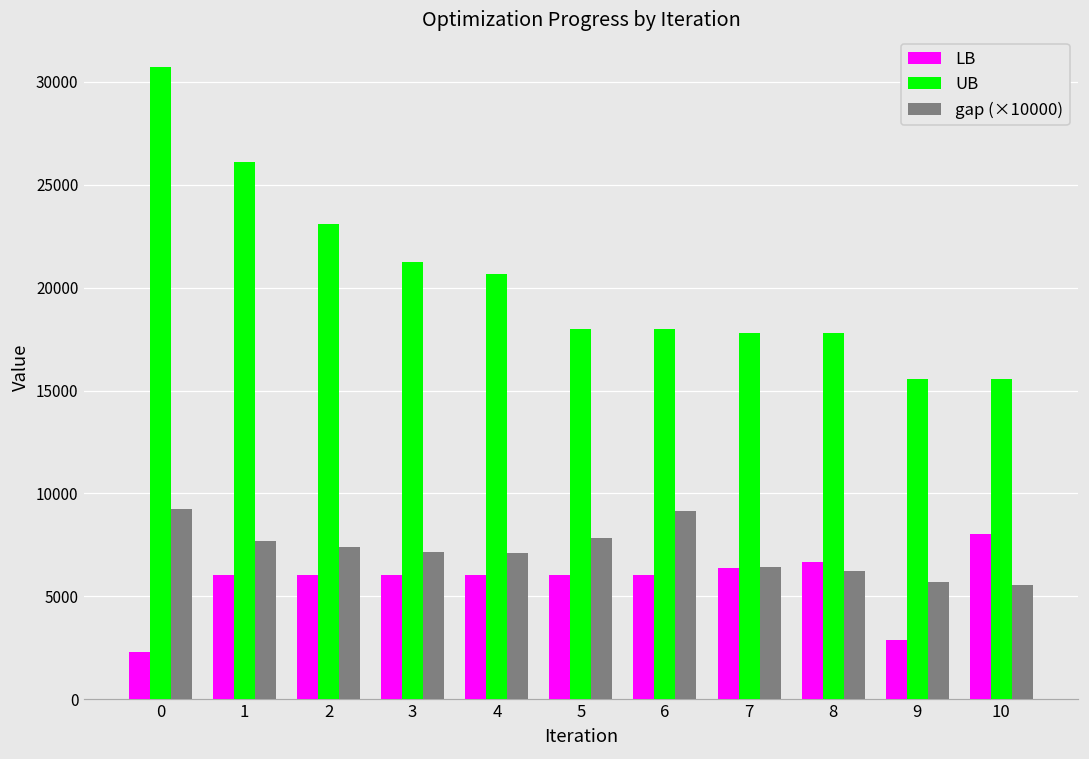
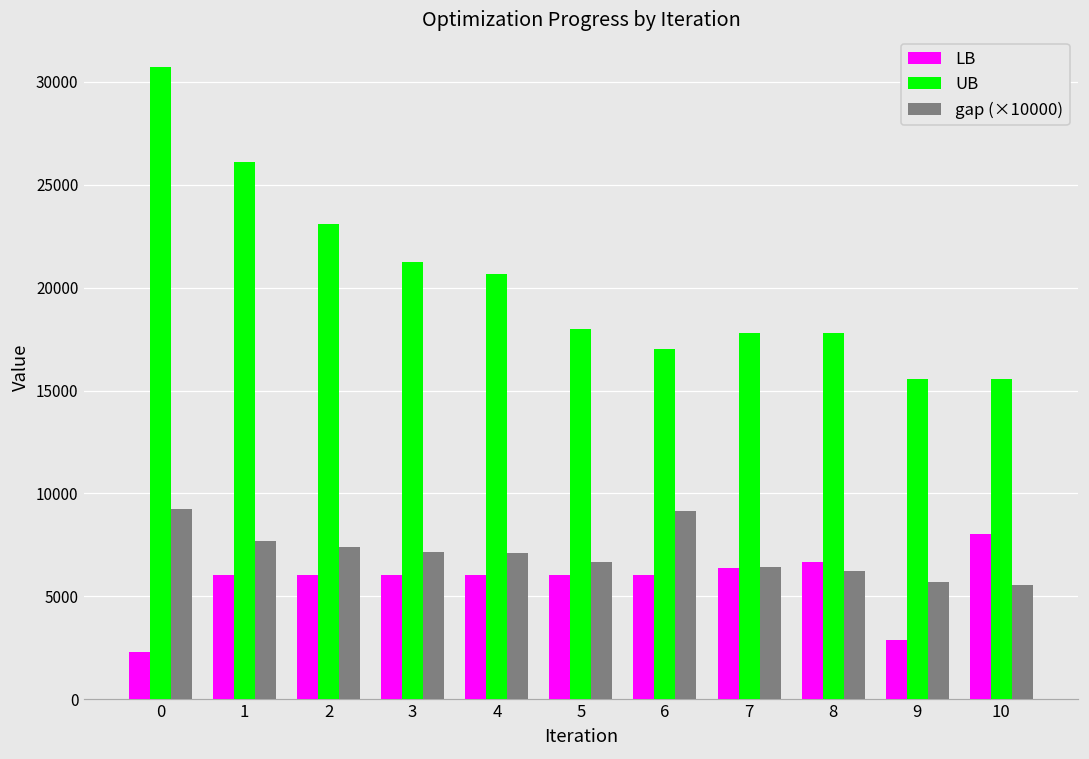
gap (×10000), 5: 7800 -> 6700
UB, 6: 18000 -> 17000
